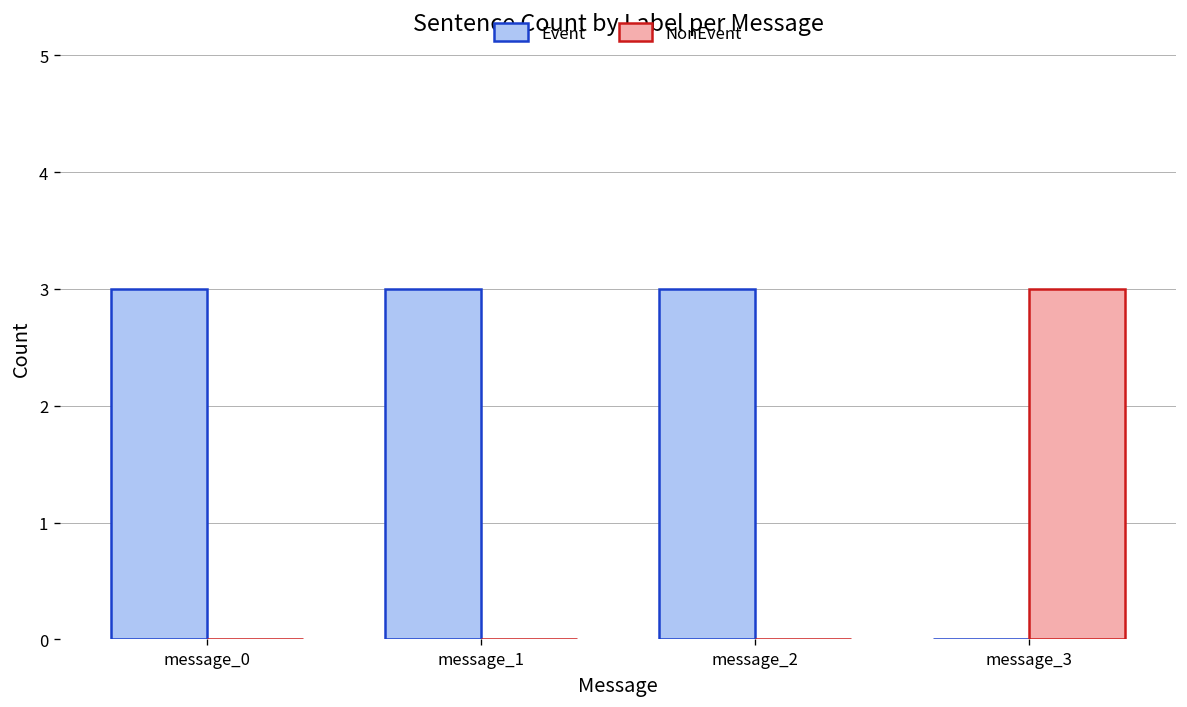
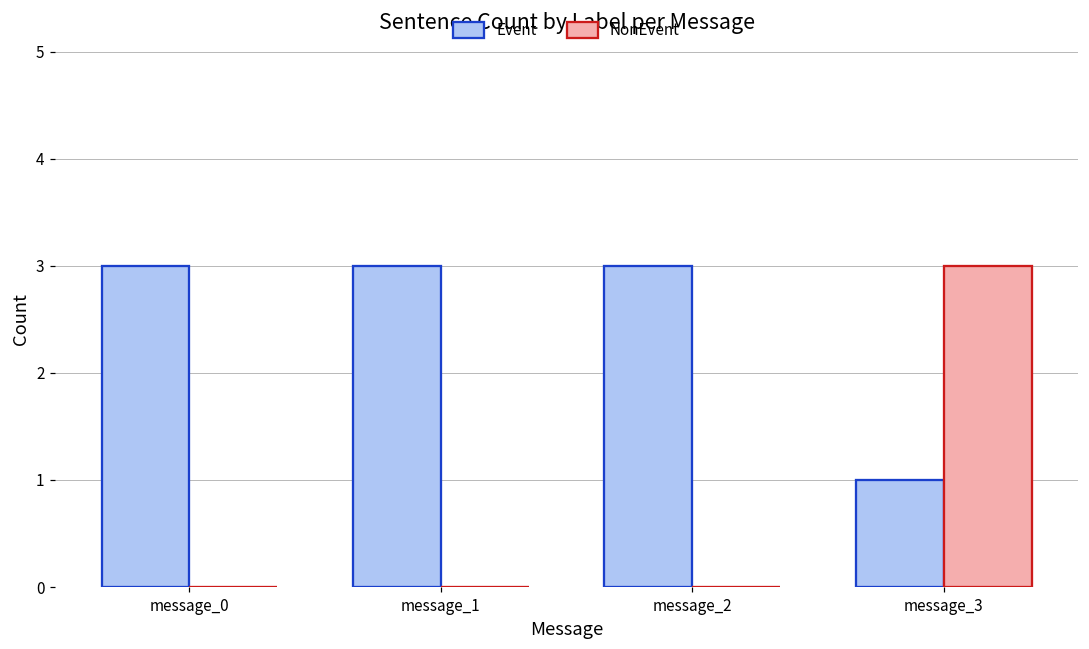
Event, message_3: 0 -> 1
